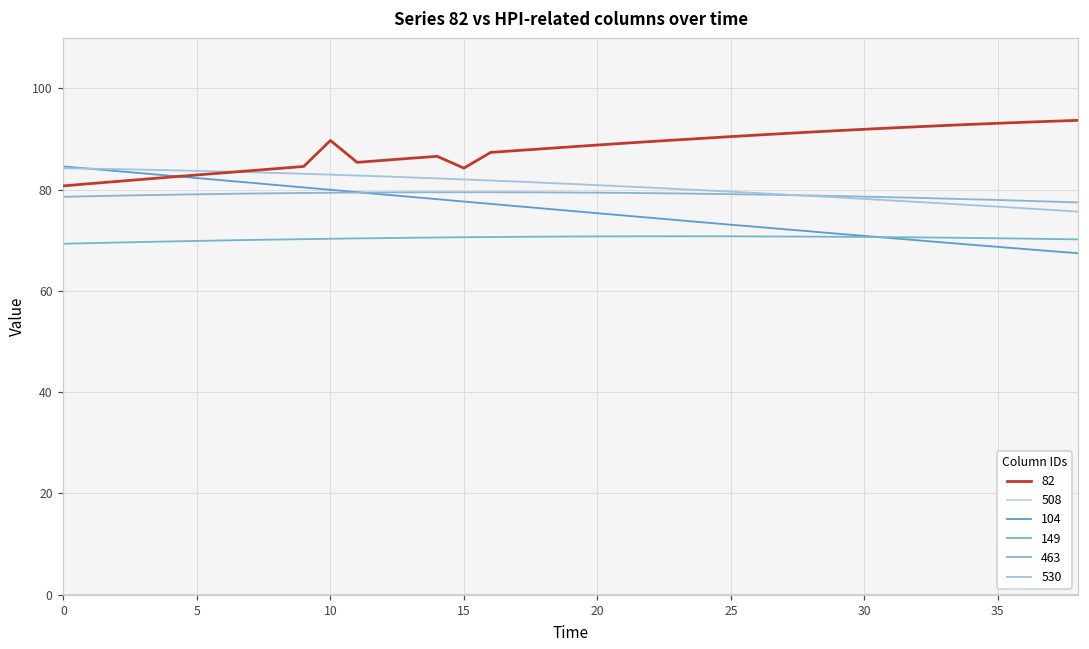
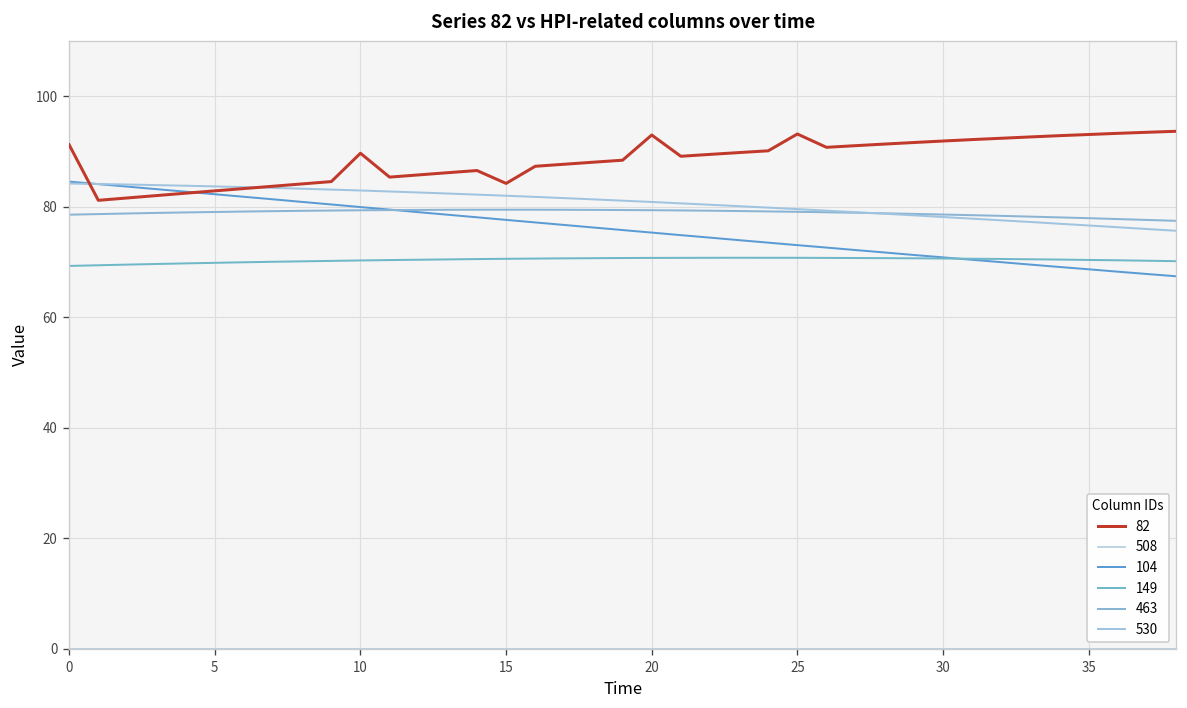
82, 0: 81 -> 91
82, 20: 89 -> 93
82, 25: 90 -> 93
